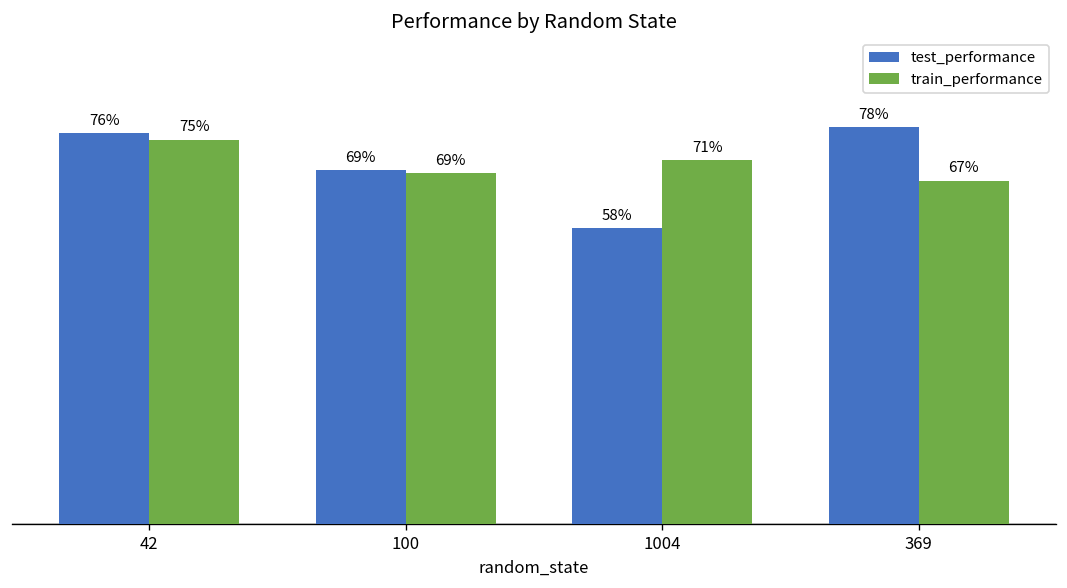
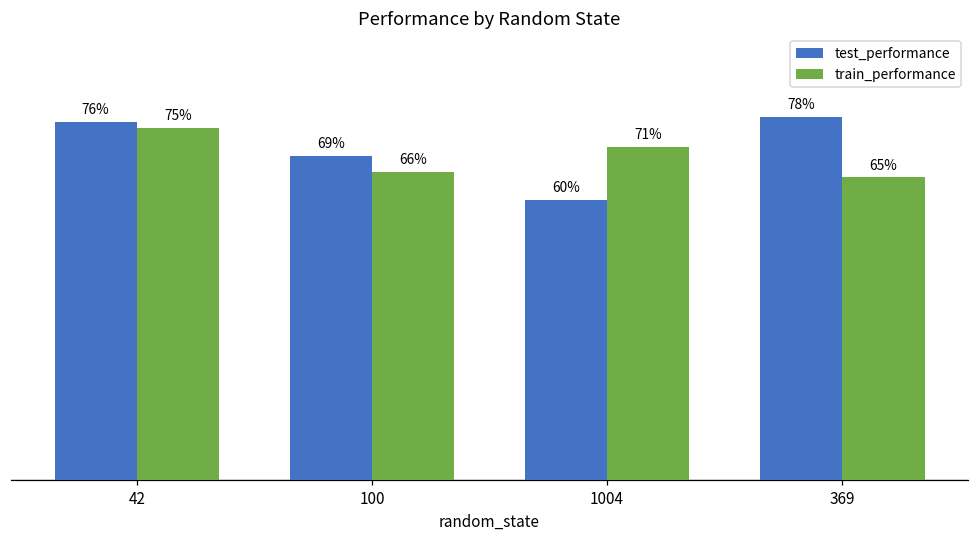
train_performance, 100: 69% -> 66%
test_performance, 1004: 58% -> 60%
train_performance, 369: 67% -> 65%
